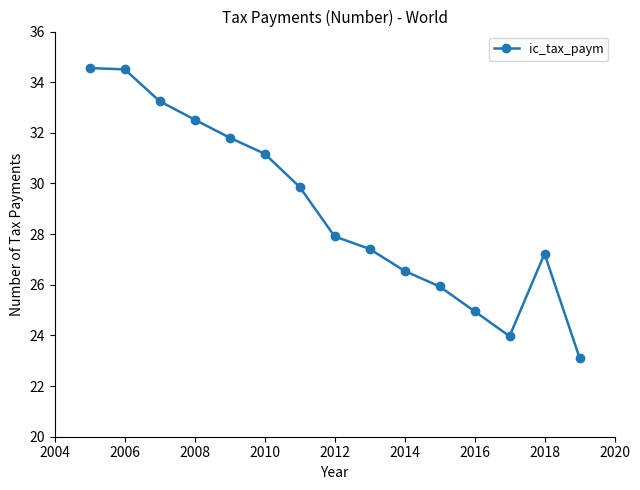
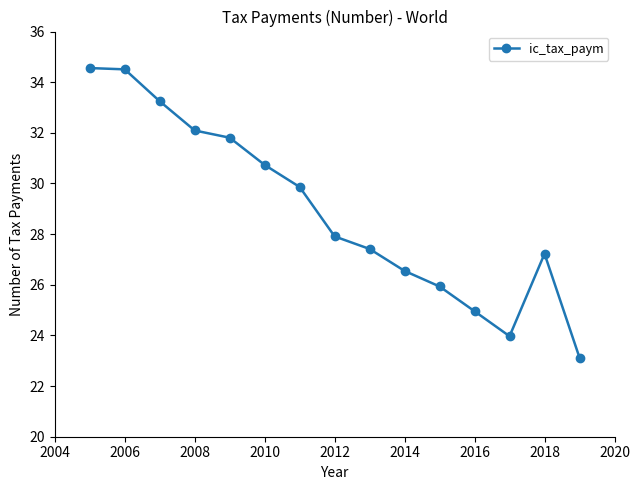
2008: 32.5 -> 32.1
2010: 31.2 -> 30.7
